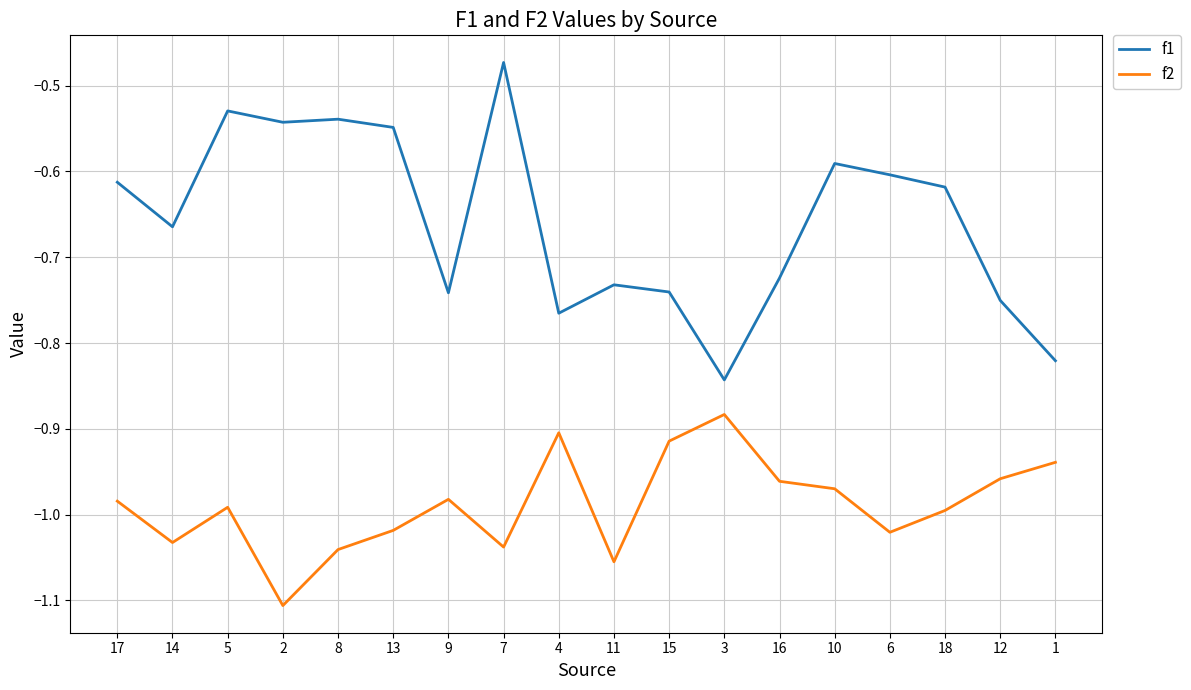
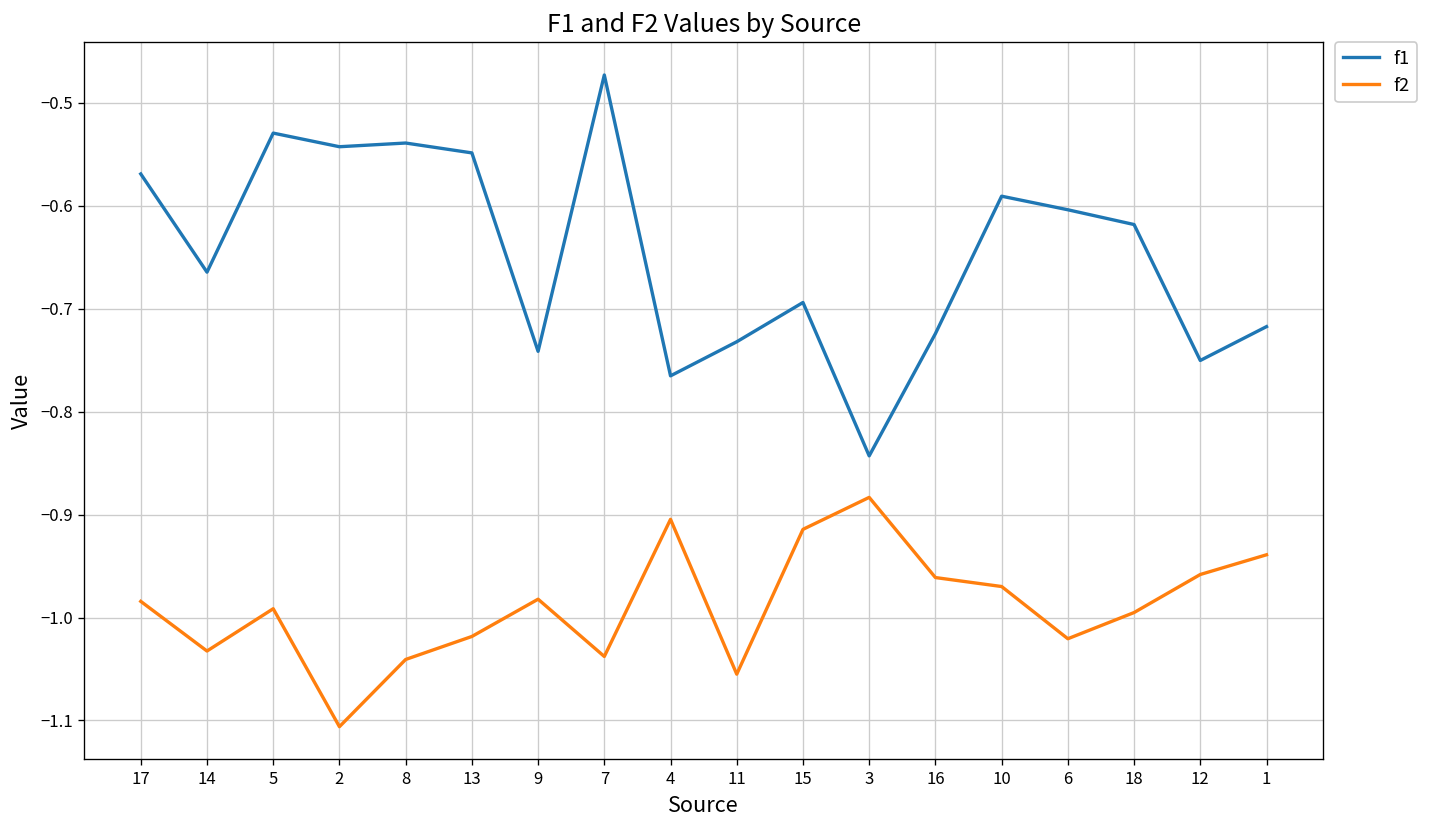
f1, 17: -0.61 -> -0.57
f1, 15: -0.74 -> -0.69
f1, 1: -0.82 -> -0.72
